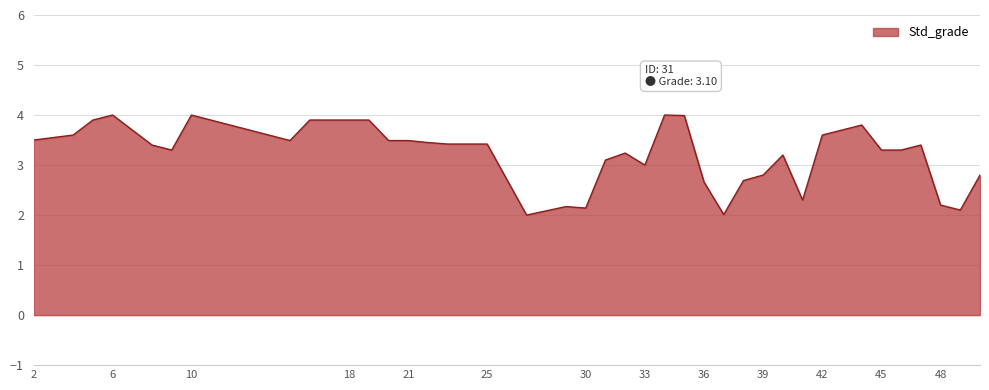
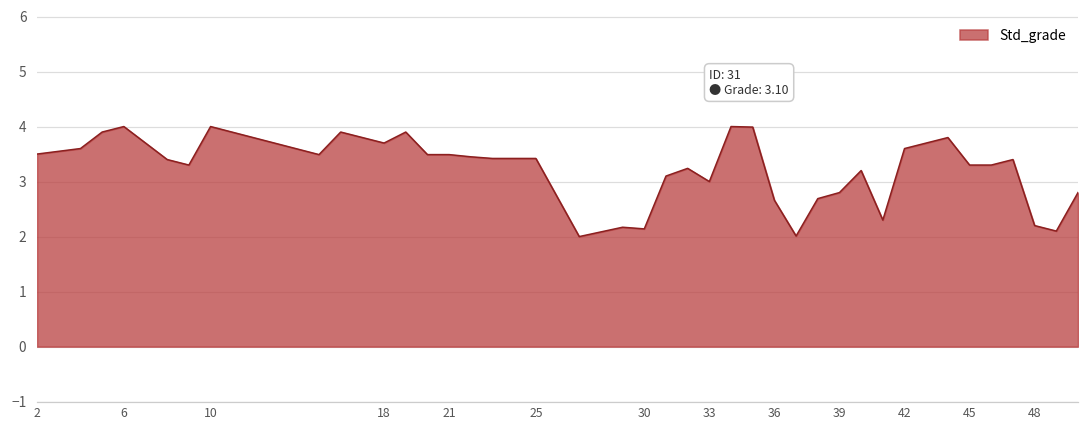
18: 3.9 -> 3.7
